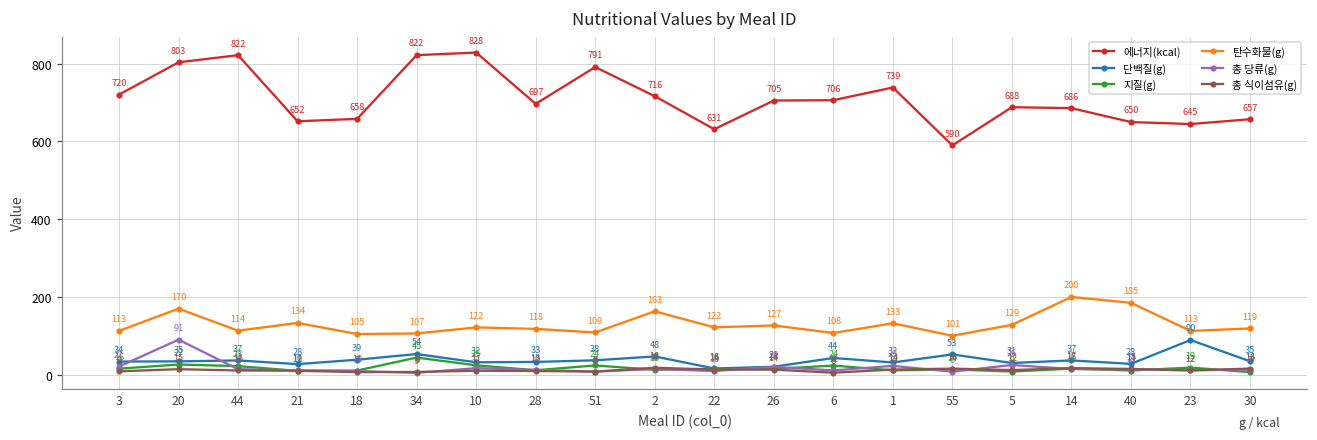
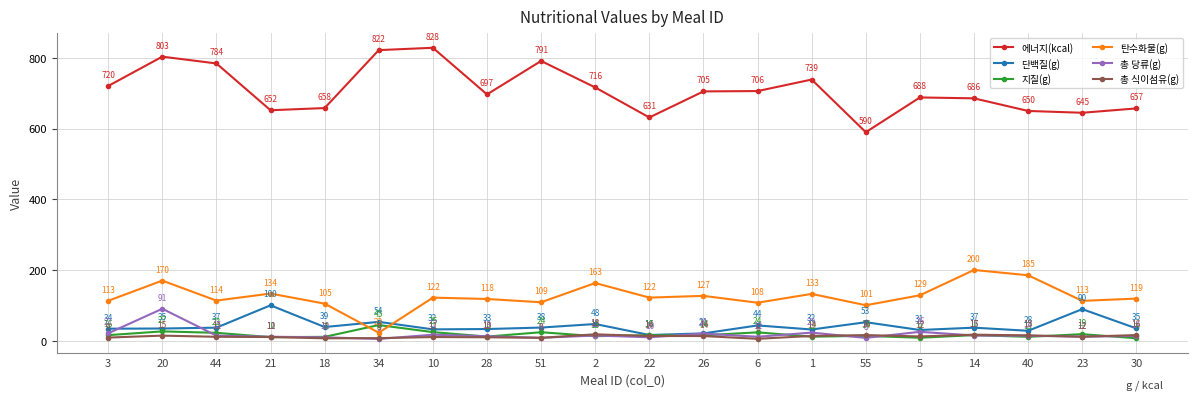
에너지(kcal), 44: 822 -> 784
단백질(g), 21: 28 -> 100
탄수화물(g), 34: 107 -> 23
